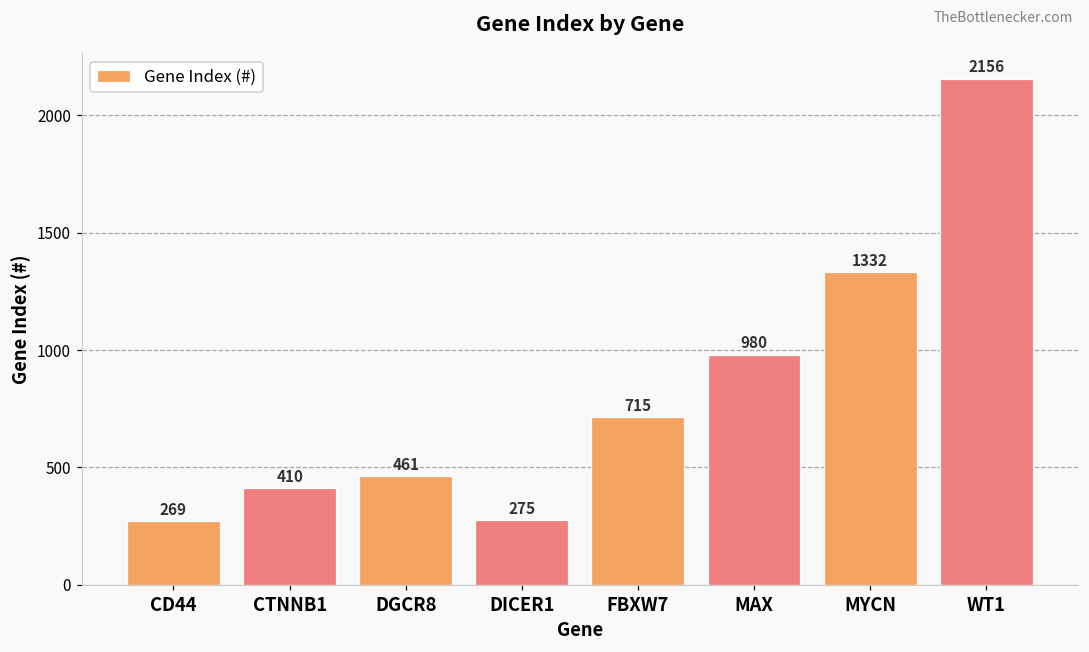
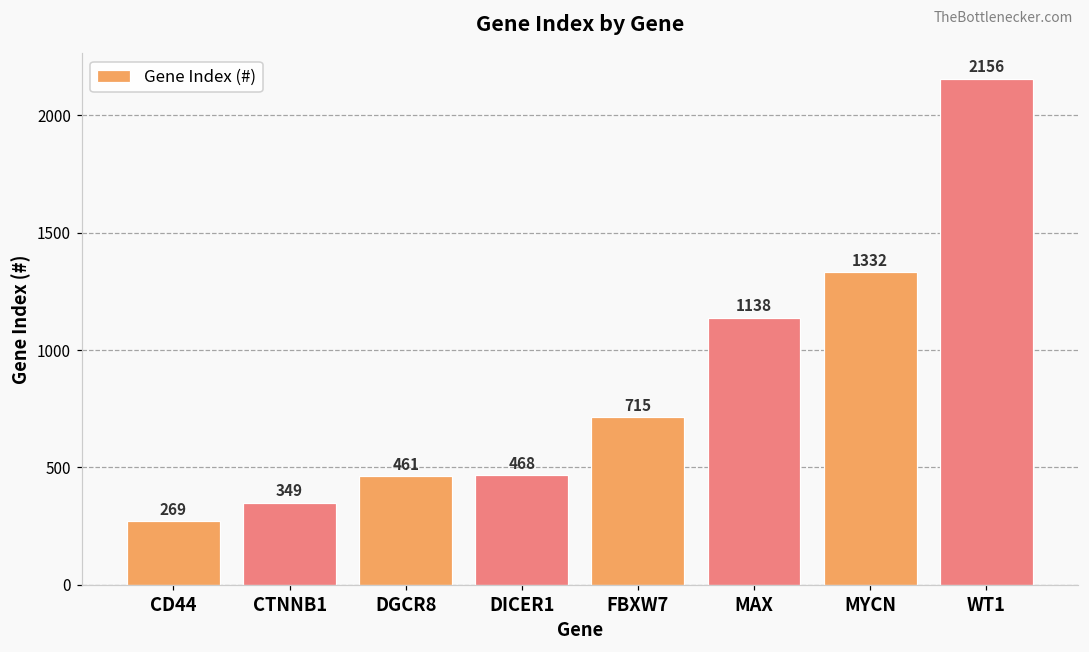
CTNNB1: 410 -> 349
DICER1: 275 -> 468
MAX: 980 -> 1138
